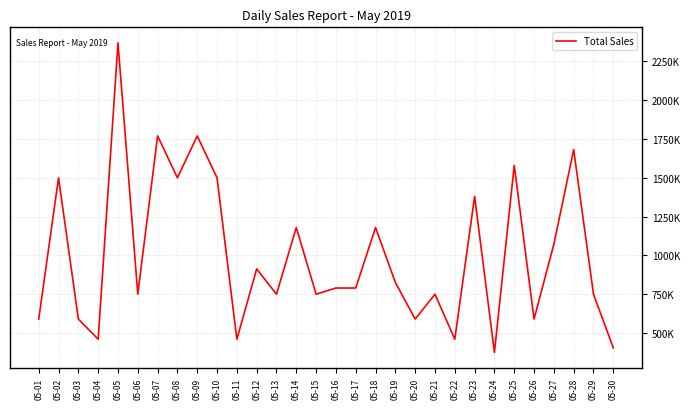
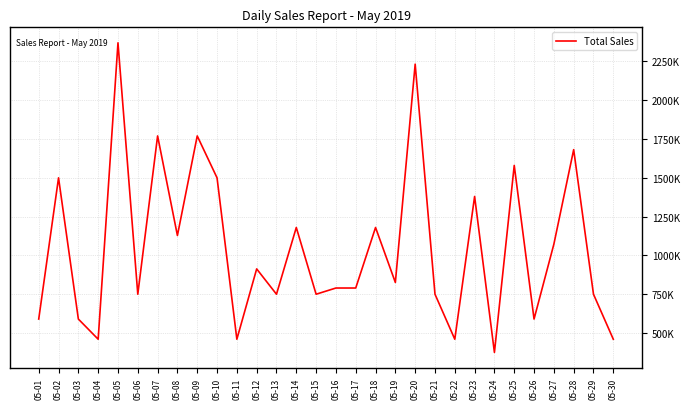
05-08: 1500000 -> 1130000
05-20: 590000 -> 2230000
05-30: 400000 -> 460000
